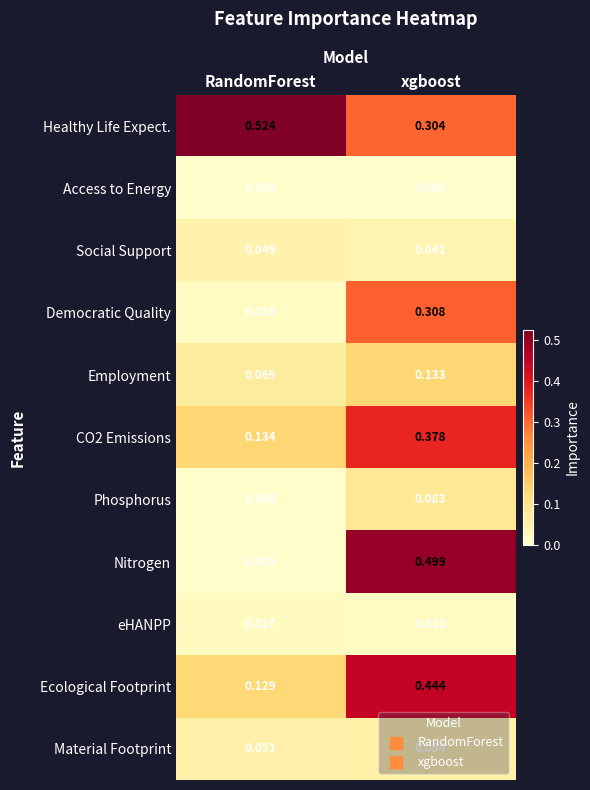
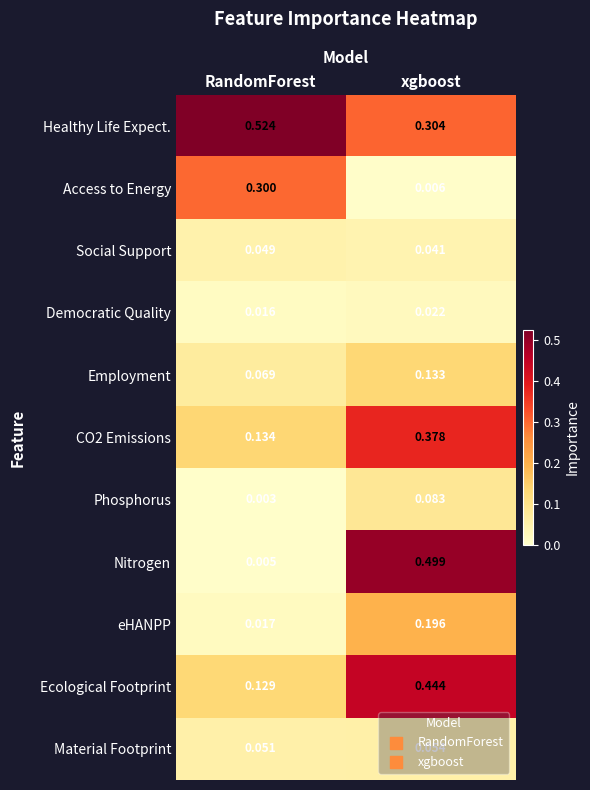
Access to Energy, RandomForest: 0.003 -> 0.300
Democratic Quality, xgboost: 0.308 -> 0.022
eHANPP, xgboost: 0.013 -> 0.196
